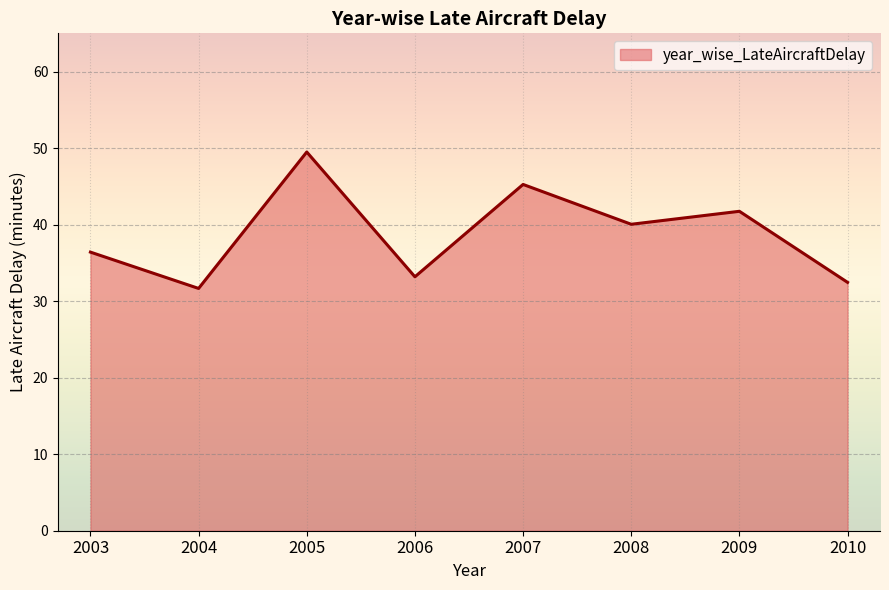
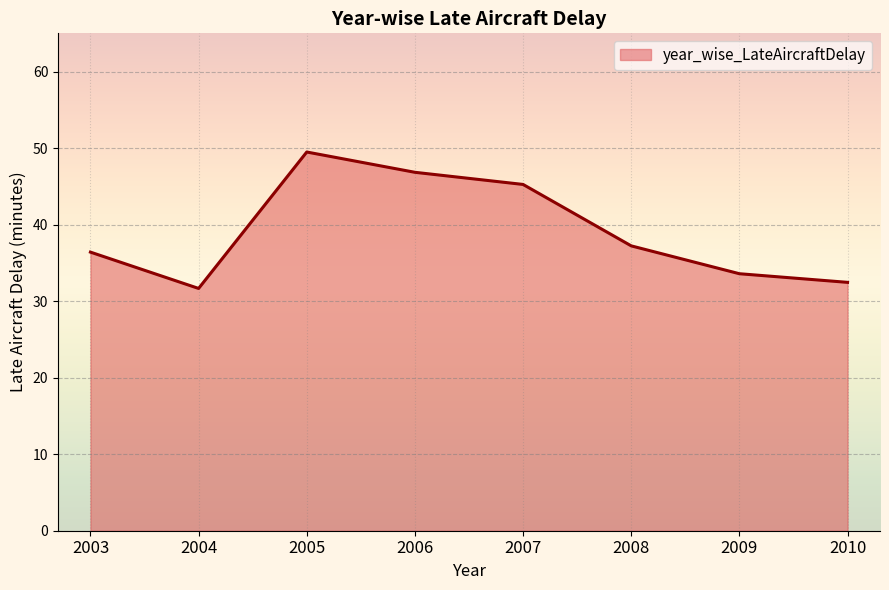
2006: 33 -> 47
2008: 40 -> 37
2009: 42 -> 34
